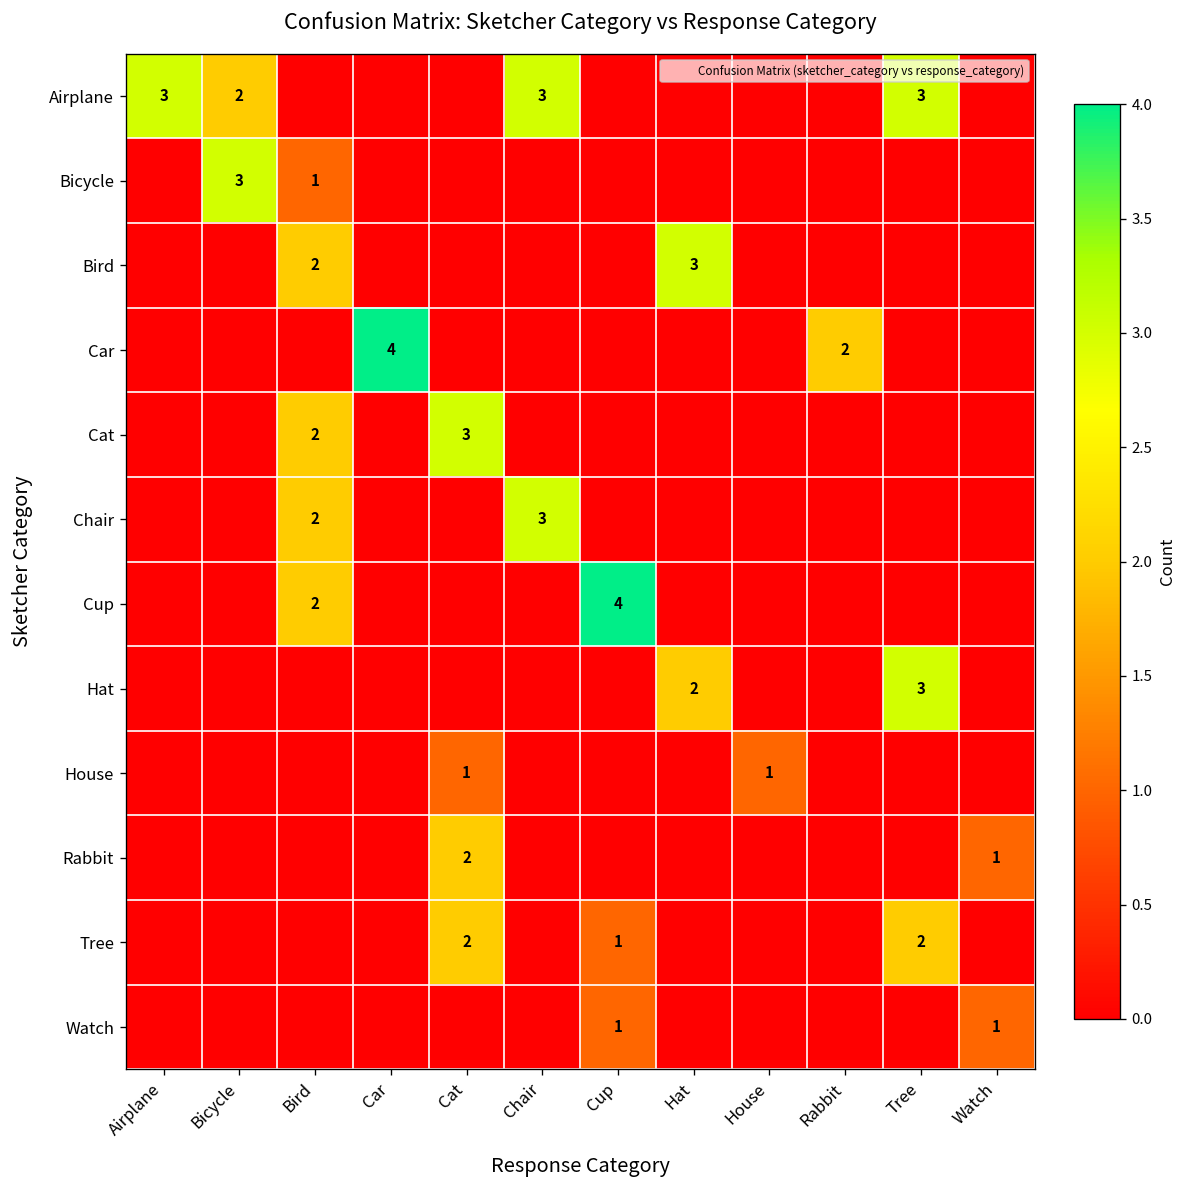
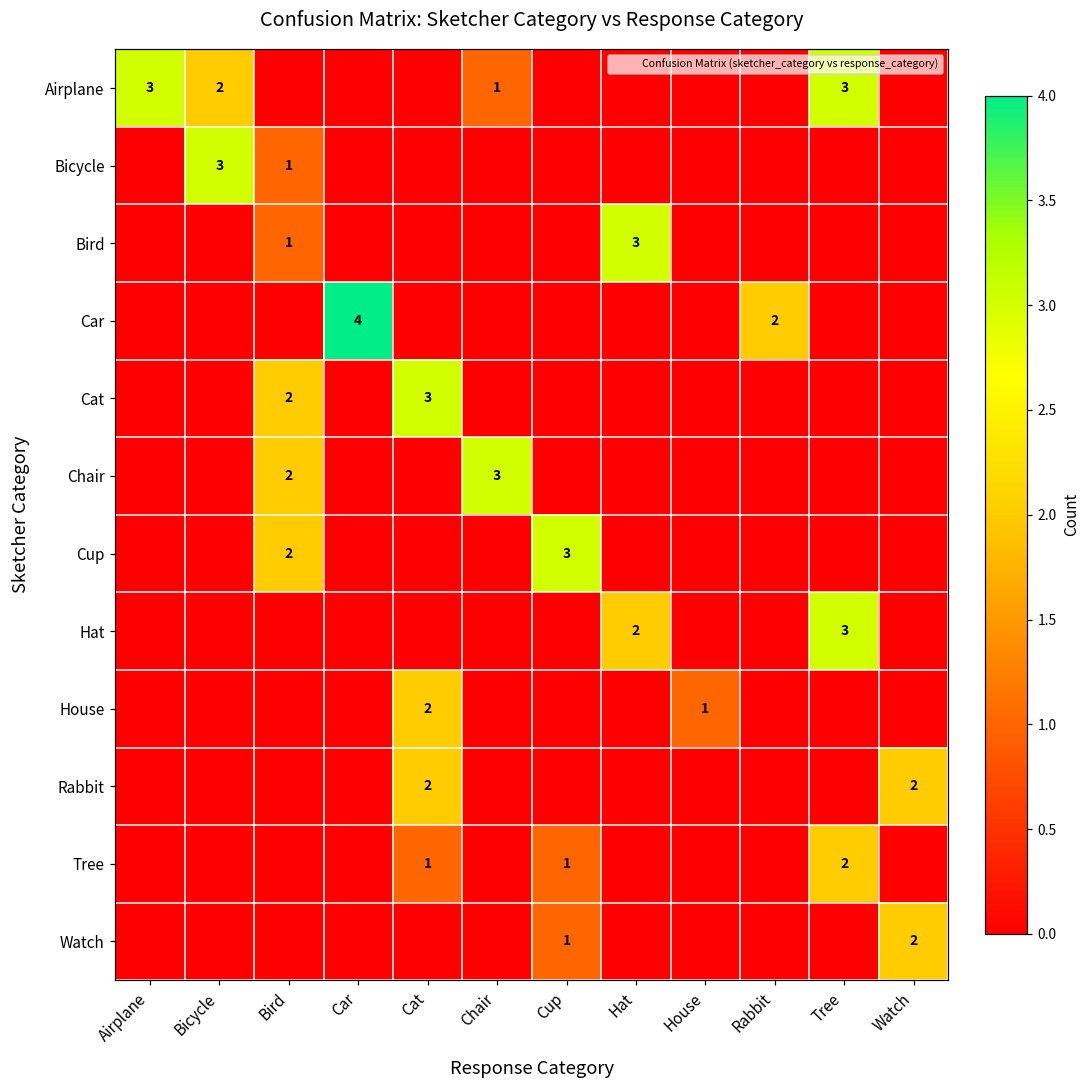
Airplane, Chair: 3 -> 1
Bird, Bird: 2 -> 1
Cup, Cup: 4 -> 3
House, Cat: 1 -> 2
Rabbit, Watch: 1 -> 2
Tree, Cat: 2 -> 1
Watch, Watch: 1 -> 2
